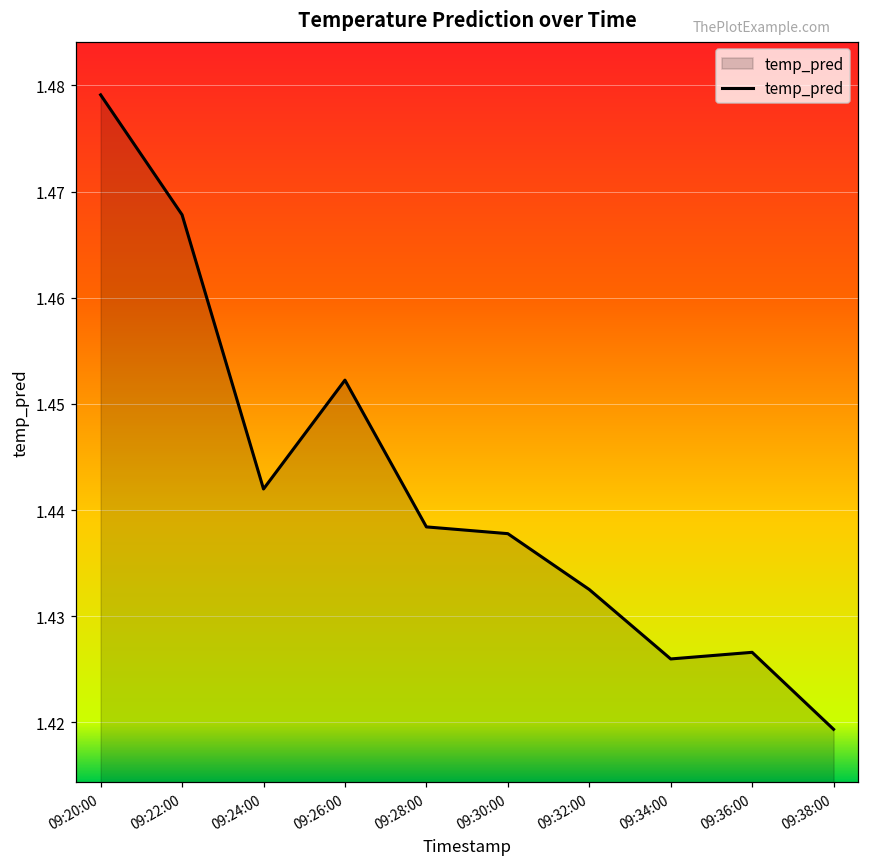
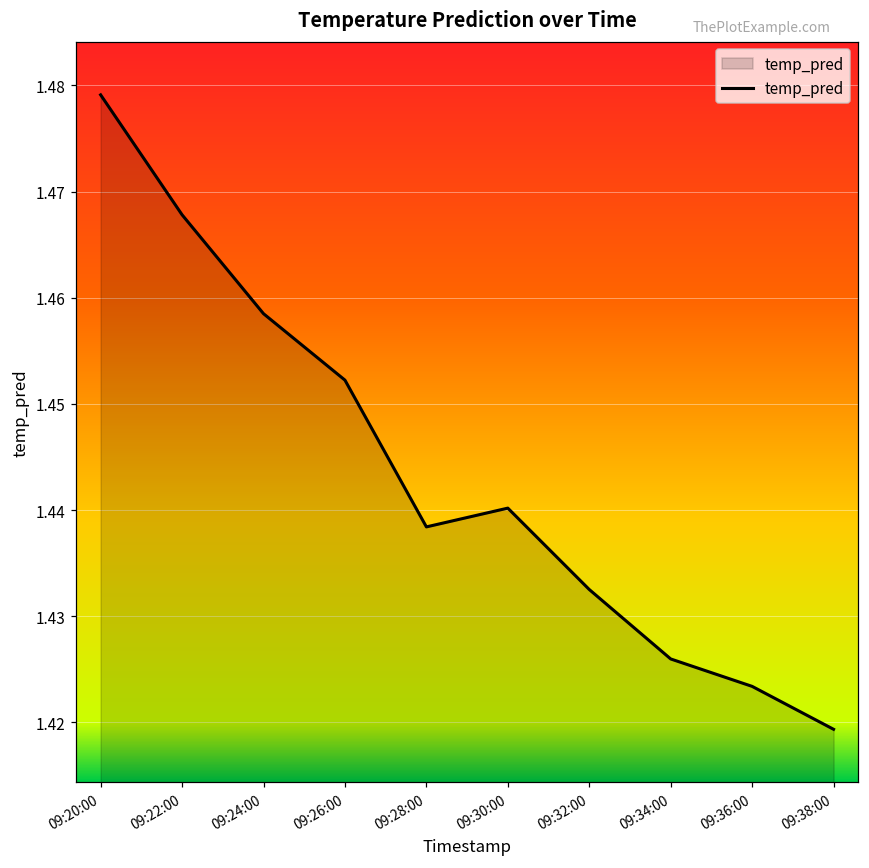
09:24:00: 1.442 -> 1.459
09:30:00: 1.438 -> 1.440
09:36:00: 1.427 -> 1.423
